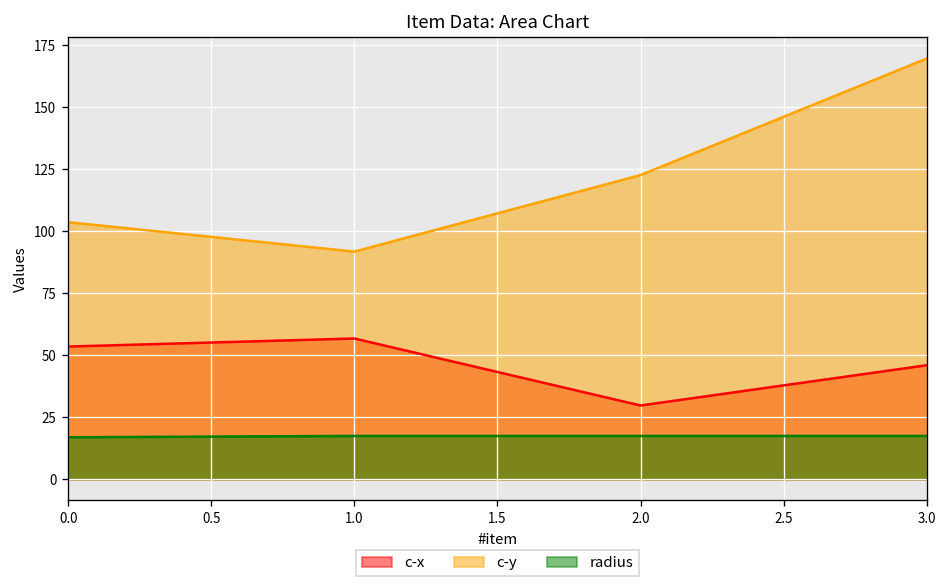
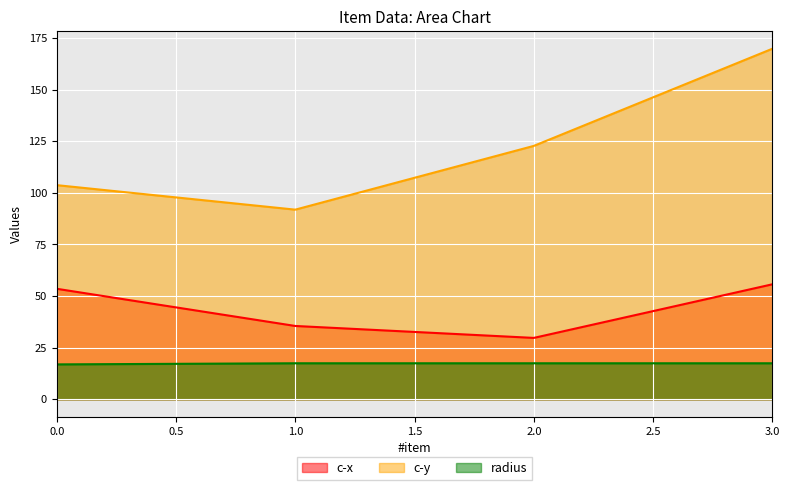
c-x, 1.0: 57 -> 36
c-x, 3.0: 46 -> 56
